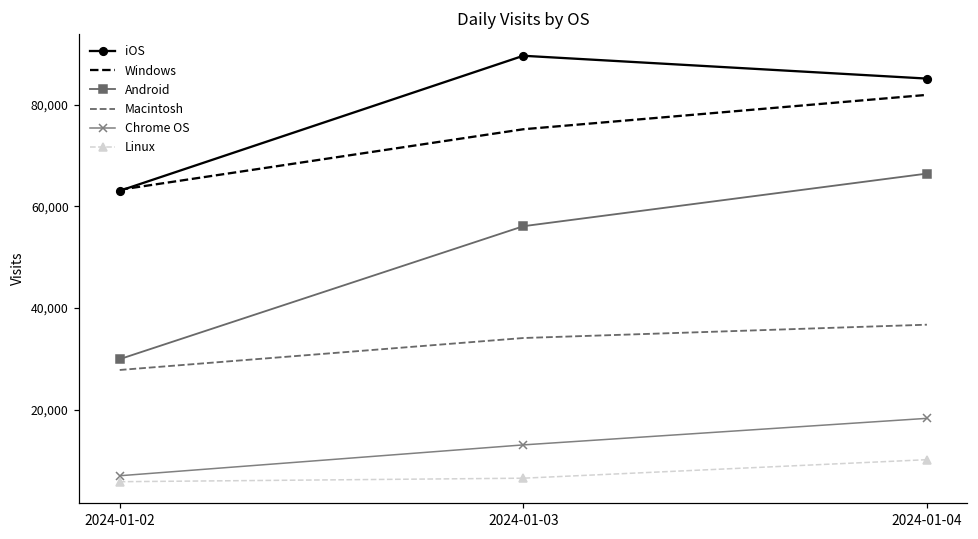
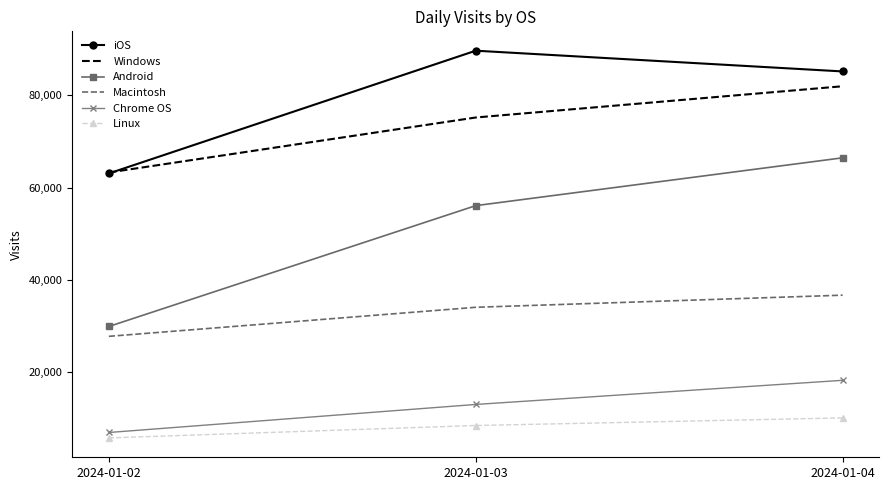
Linux, 2024-01-03: 7,000 -> 9,000
